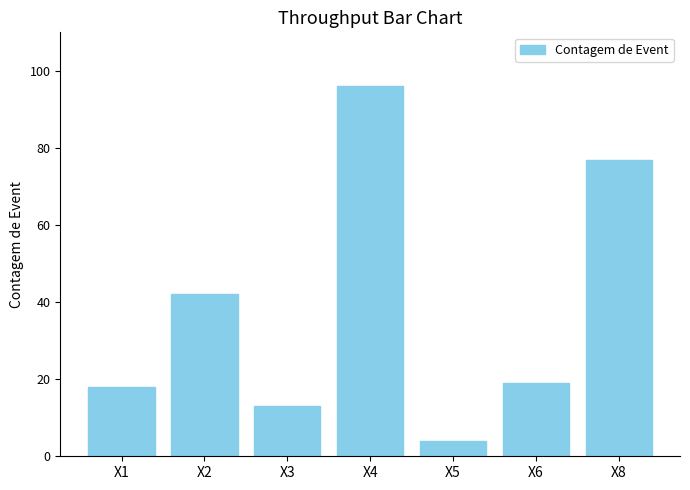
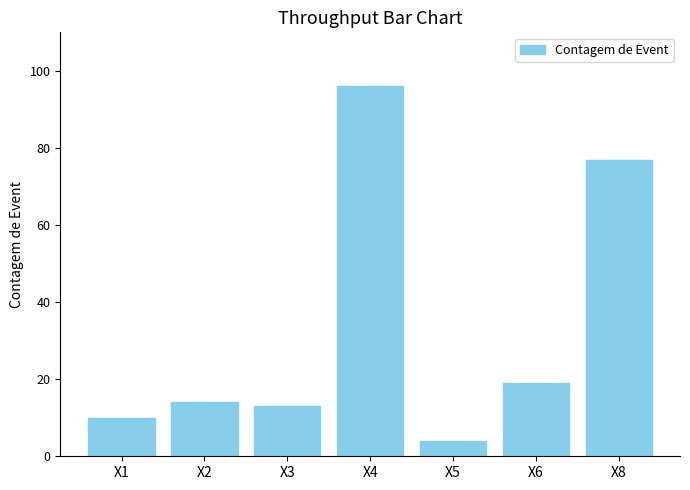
X1: 18 -> 10
X2: 42 -> 14
